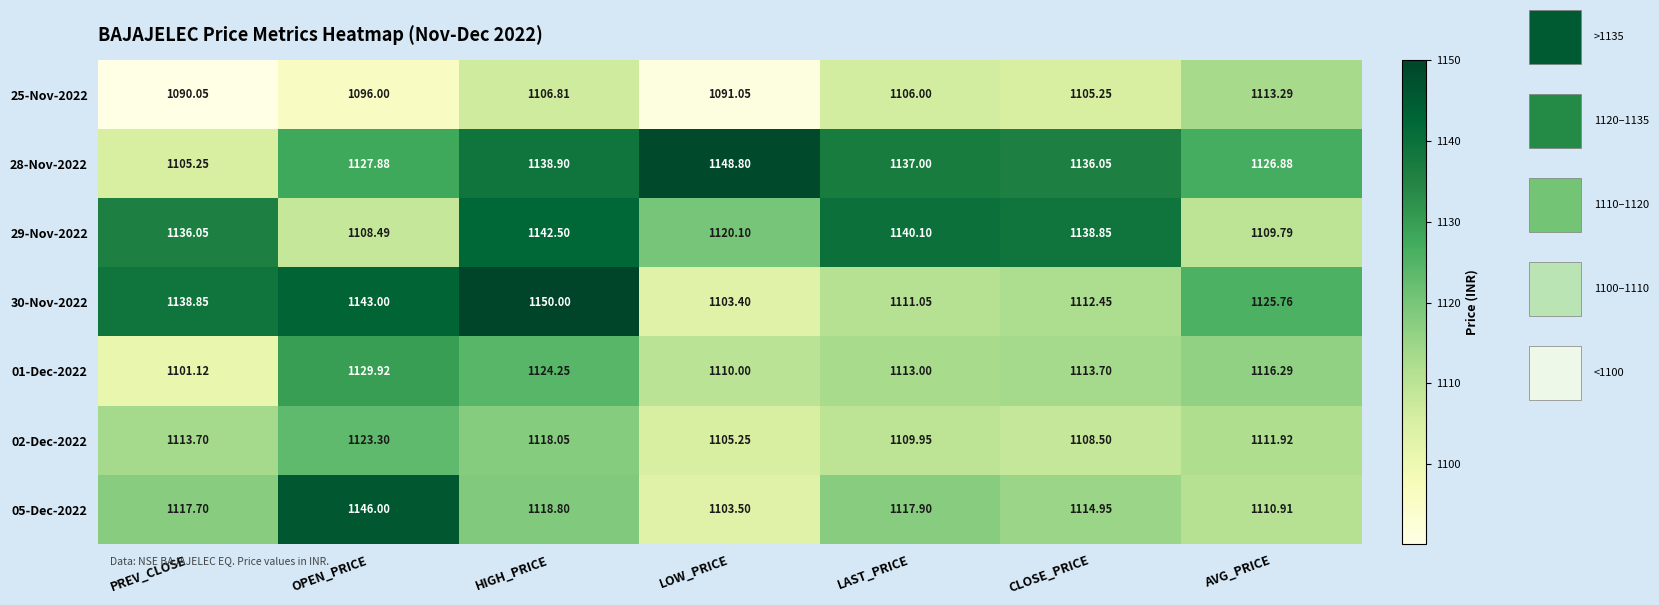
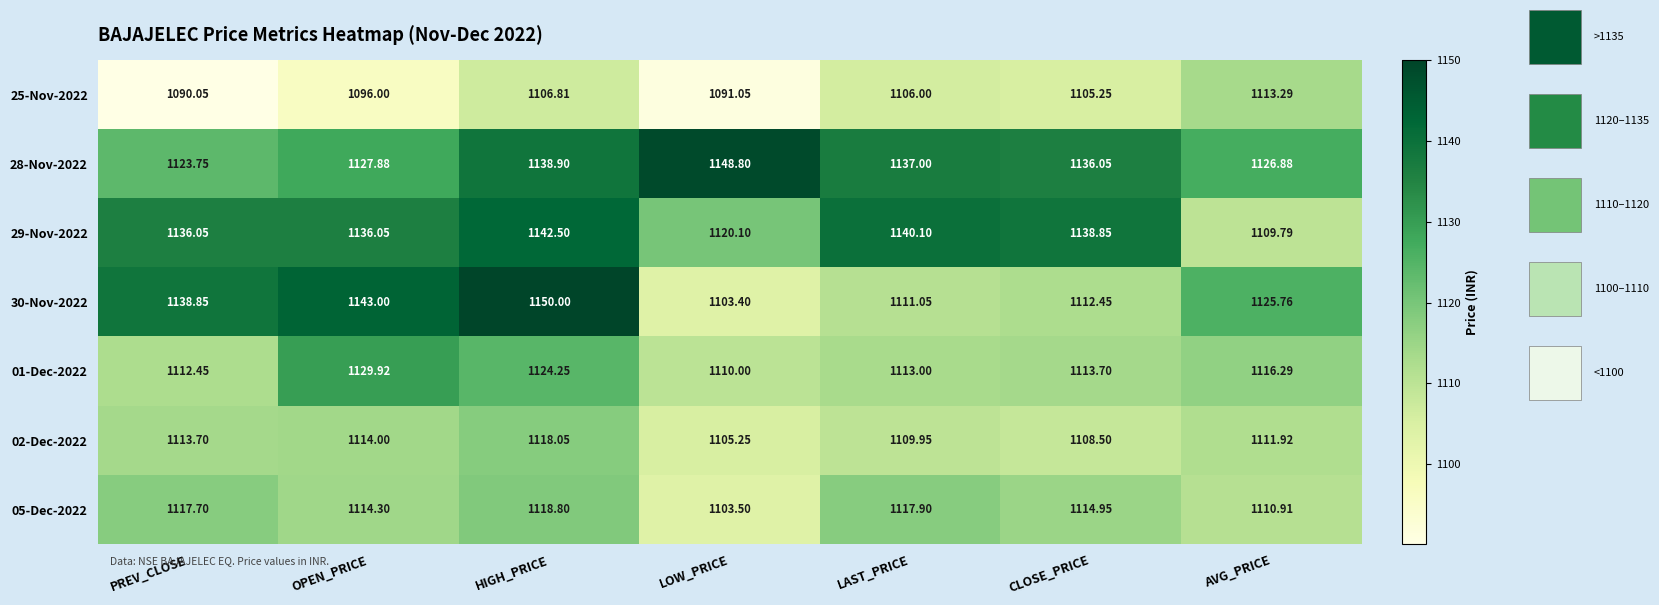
28-Nov-2022, PREV_CLOSE: 1105.25 -> 1123.75
29-Nov-2022, OPEN_PRICE: 1108.49 -> 1136.05
01-Dec-2022, PREV_CLOSE: 1101.12 -> 1112.45
02-Dec-2022, OPEN_PRICE: 1123.30 -> 1114.00
05-Dec-2022, OPEN_PRICE: 1146.00 -> 1114.30
